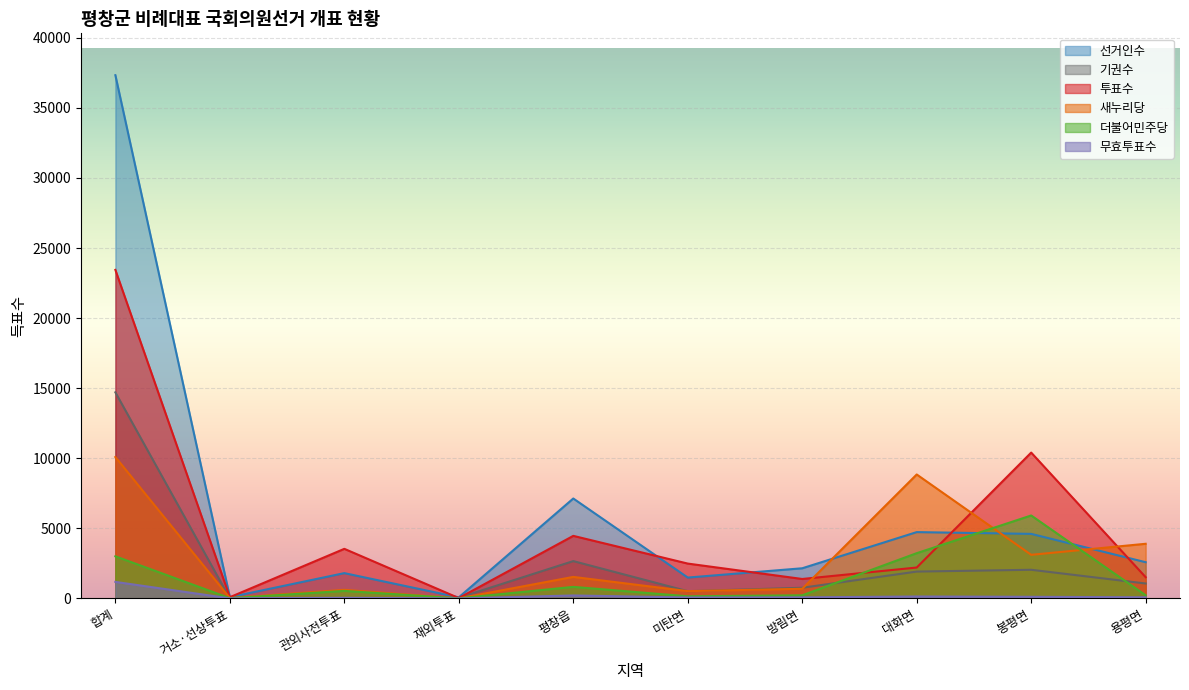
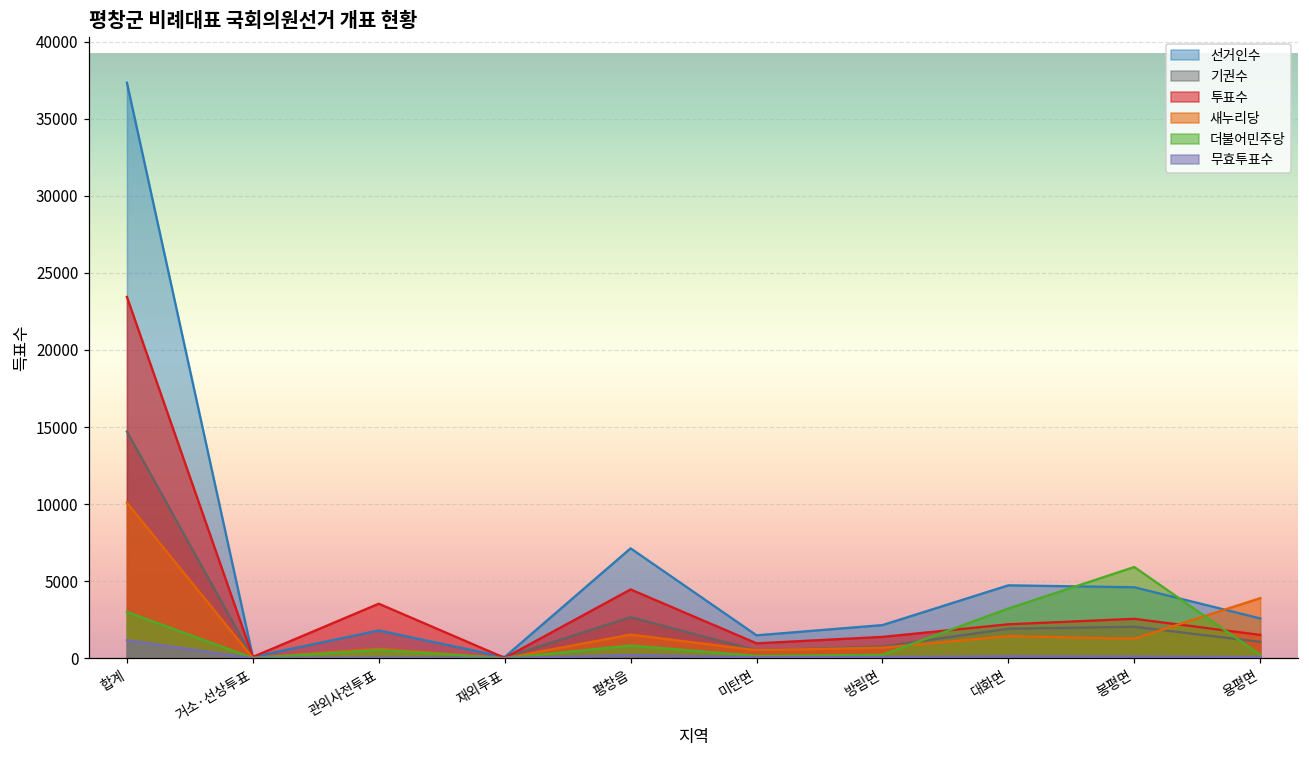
투표수, 미탄면: 2500 -> 1000
새누리당, 대화면: 8800 -> 1400
투표수, 봉평면: 10400 -> 2600
새누리당, 봉평면: 3100 -> 1300
